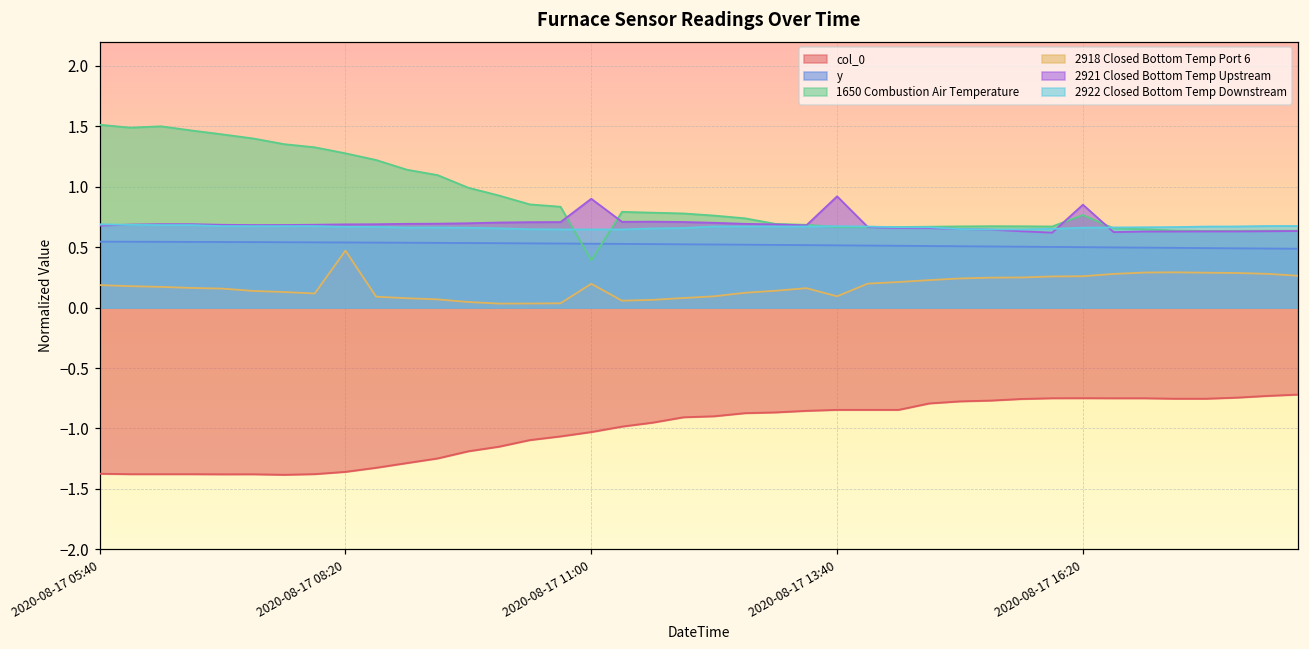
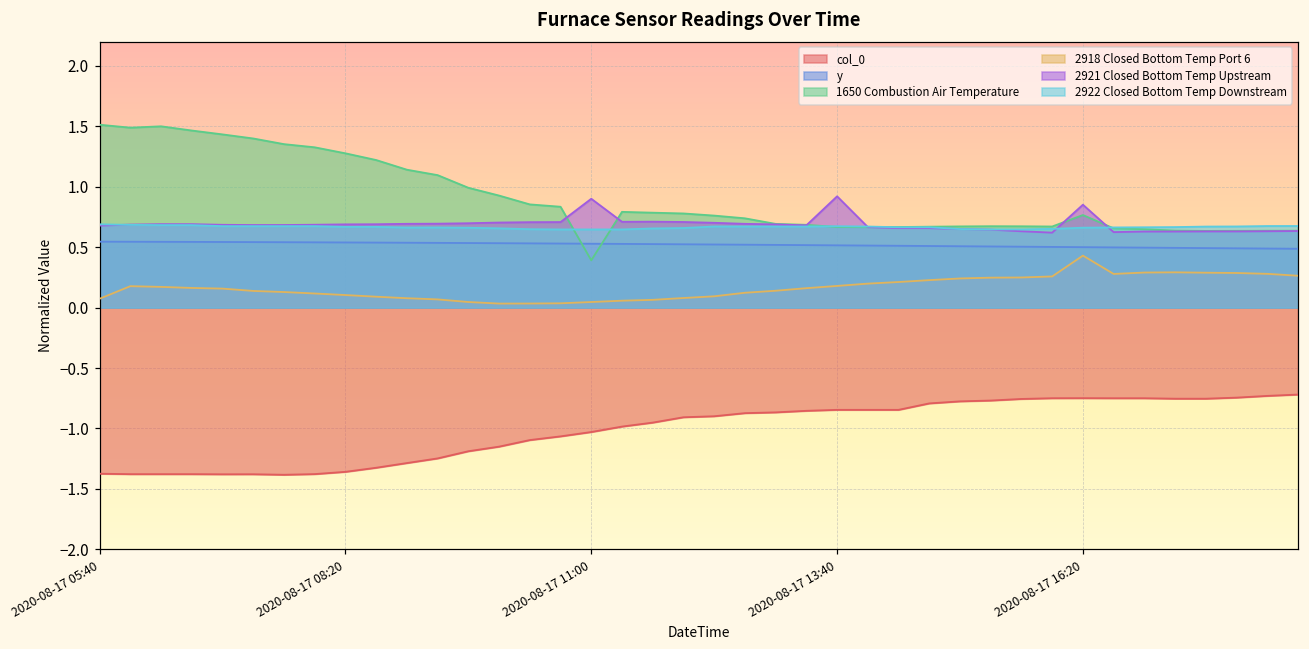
2918 Closed Bottom Temp Port 6, 2020-08-17 05:40: 0.19 -> 0.07
2918 Closed Bottom Temp Port 6, 2020-08-17 08:20: 0.47 -> 0.10
2918 Closed Bottom Temp Port 6, 2020-08-17 11:00: 0.20 -> 0.05
2918 Closed Bottom Temp Port 6, 2020-08-17 13:40: 0.09 -> 0.18
2918 Closed Bottom Temp Port 6, 2020-08-17 16:20: 0.26 -> 0.43
